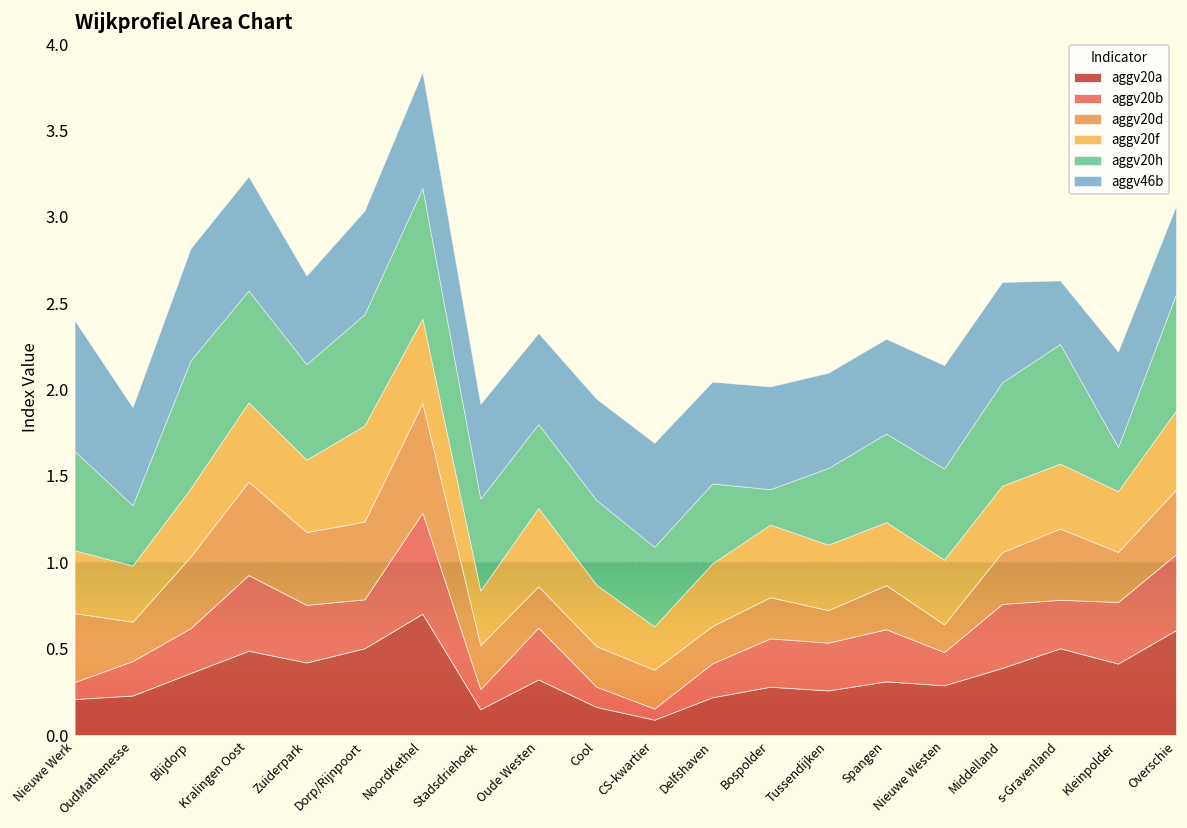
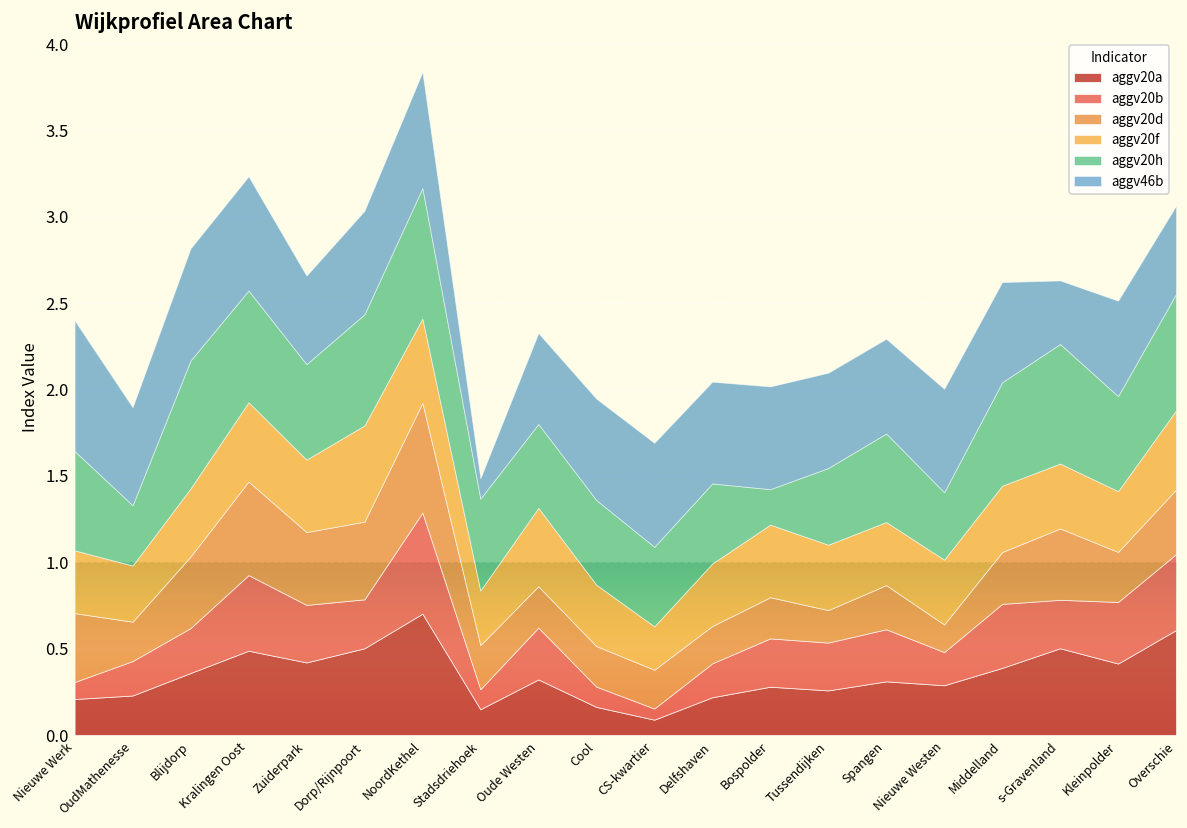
aggv46b, Stadsdriehoek: 0.55 -> 0.12
aggv20h, Nieuwe Westen: 0.53 -> 0.39
aggv20h, Kleinpolder: 0.26 -> 0.55
